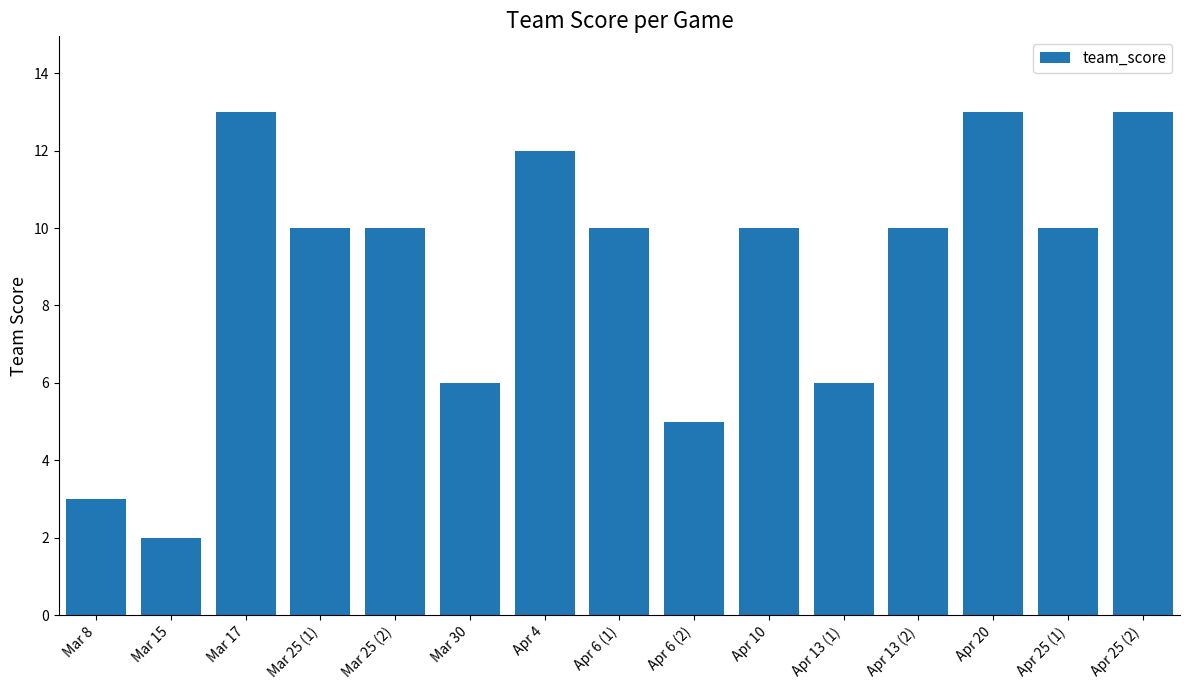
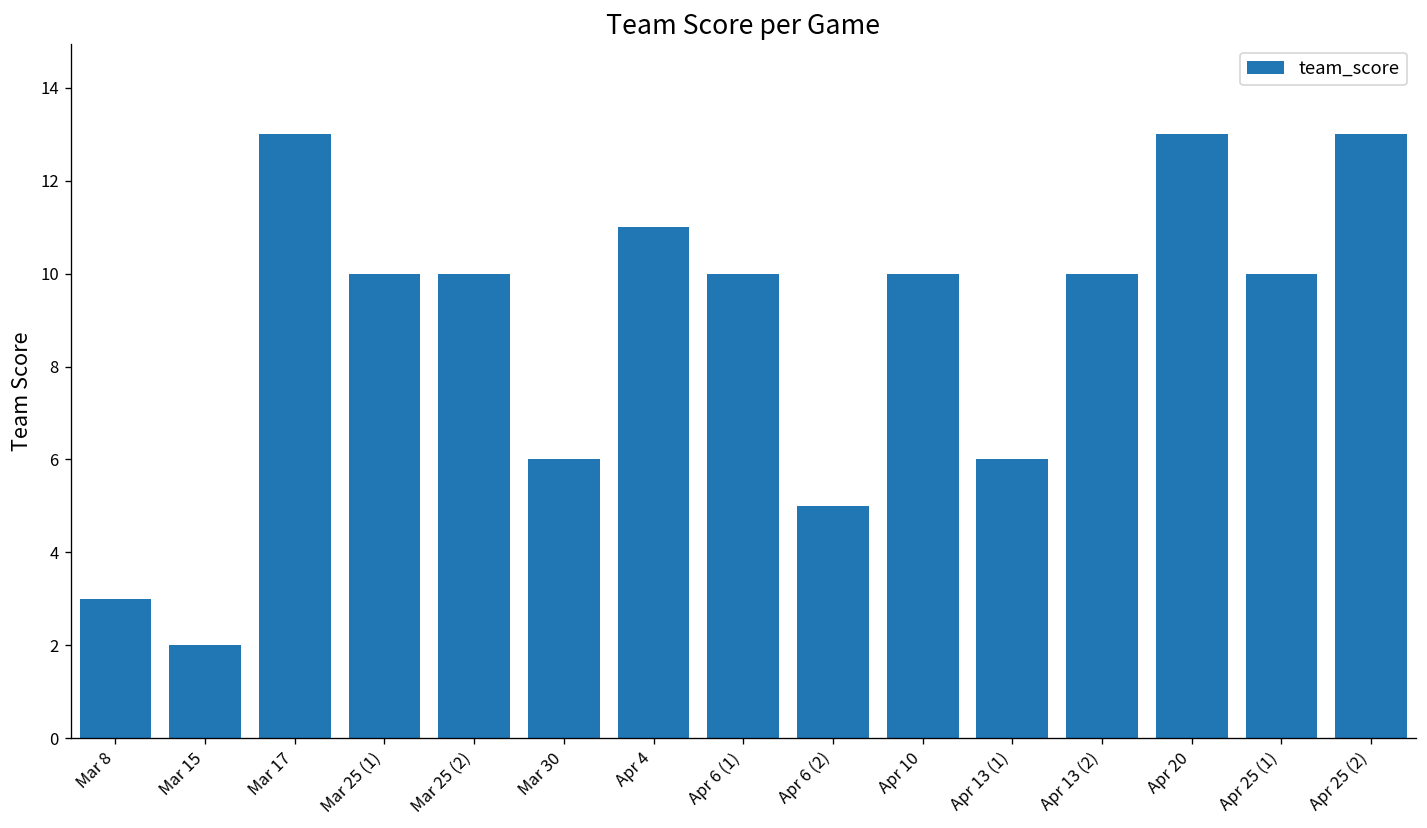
Apr 4: 12 -> 11
